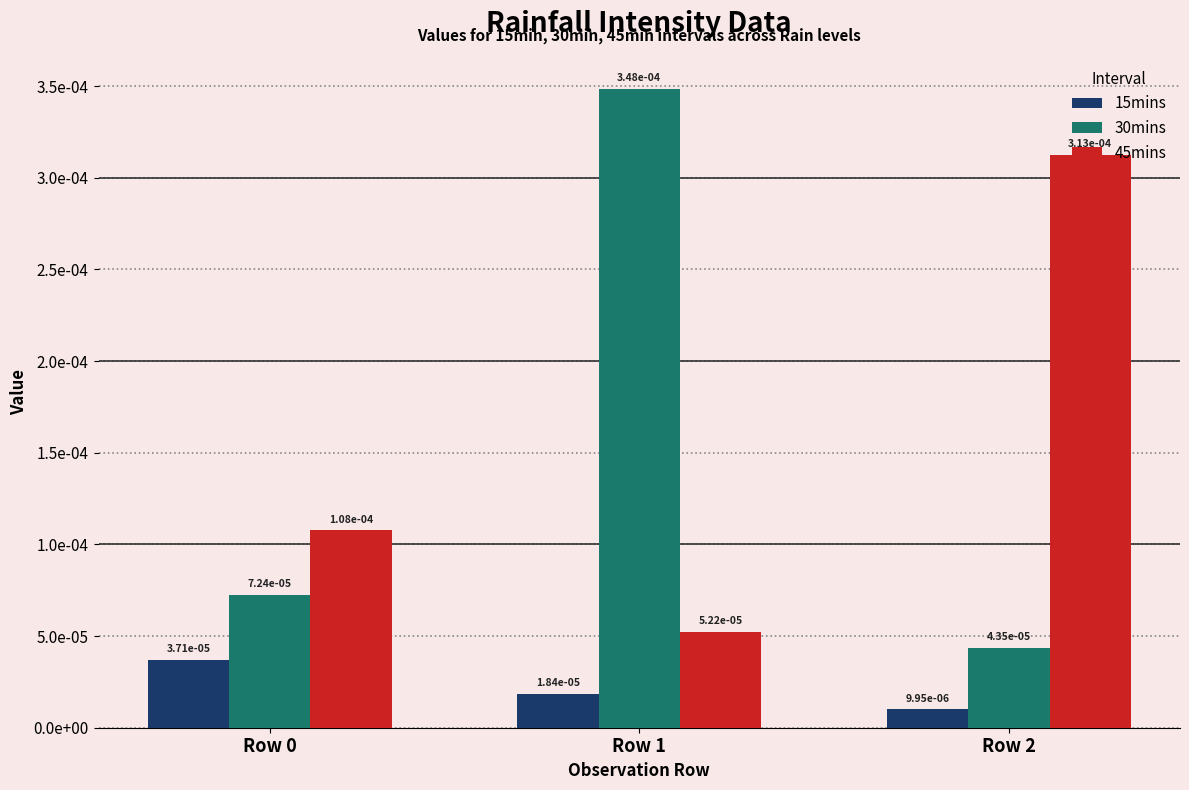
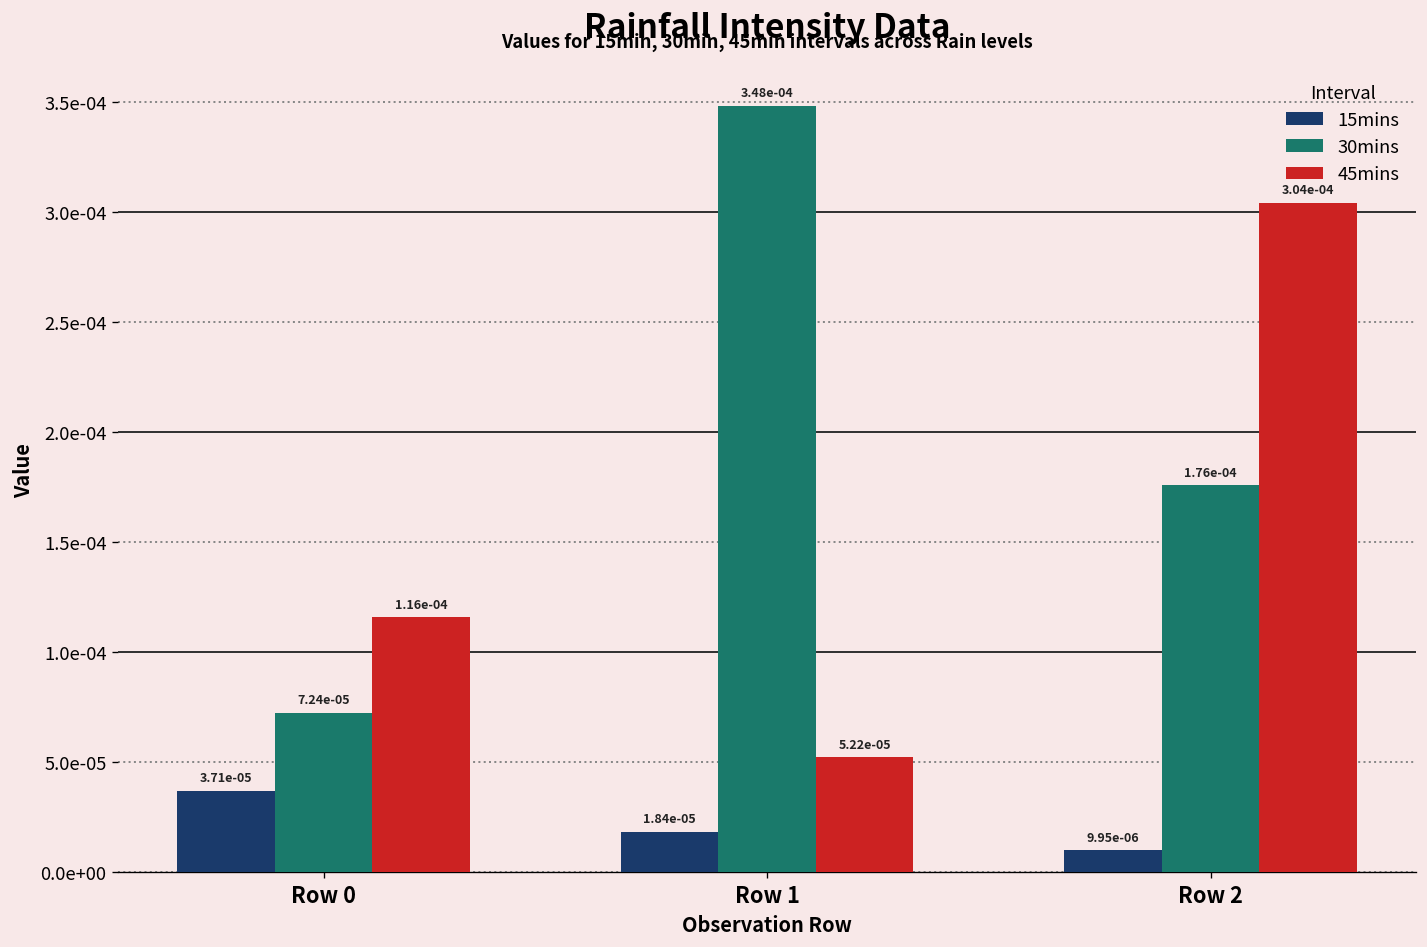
45mins, Row 0: 1.08e-04 -> 1.16e-04
30mins, Row 2: 4.35e-05 -> 1.76e-04
45mins, Row 2: 3.13e-04 -> 3.04e-04
